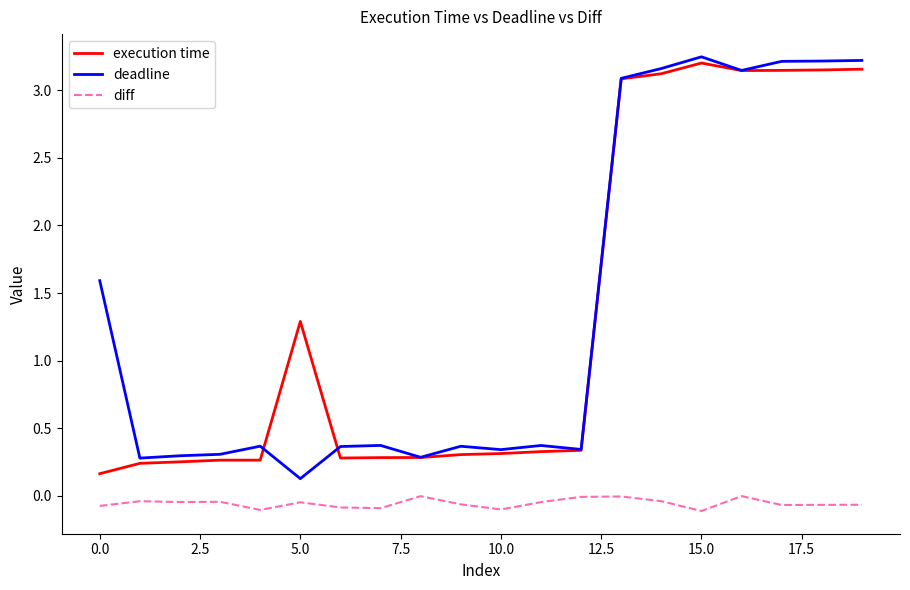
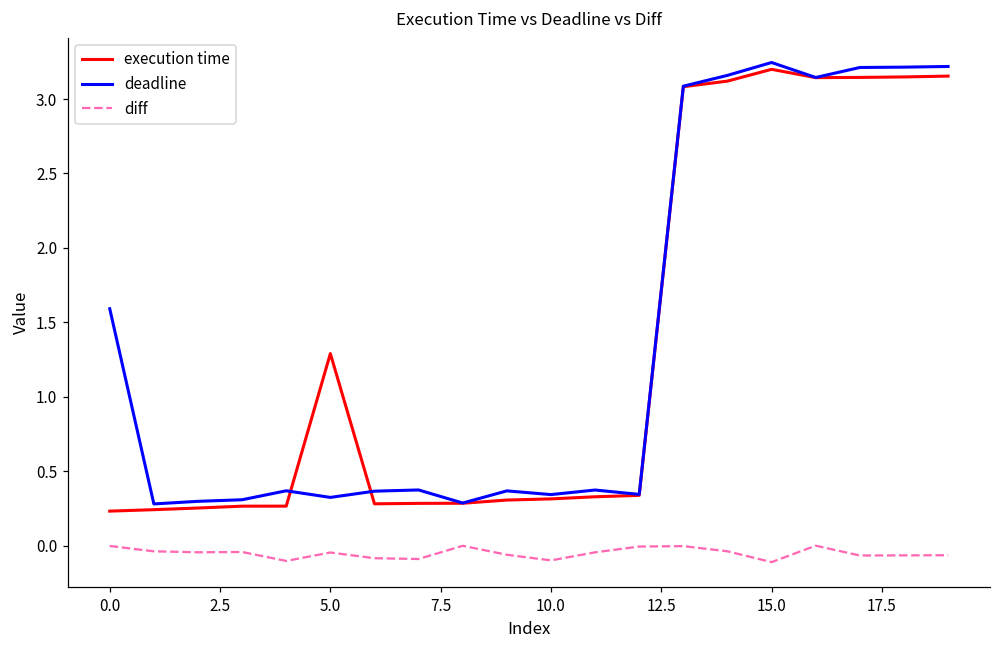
execution time, 0.0: 0.16 -> 0.23
diff, 0.0: -0.07 -> 0.00
deadline, 5.0: 0.13 -> 0.32
